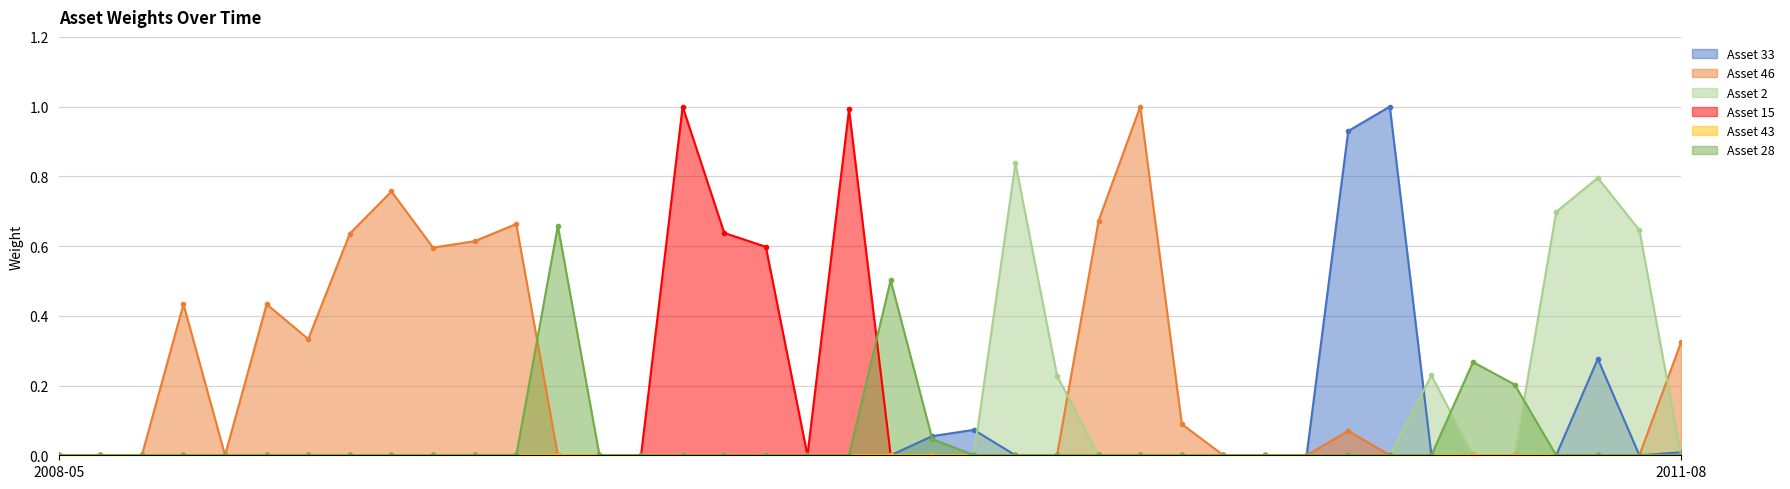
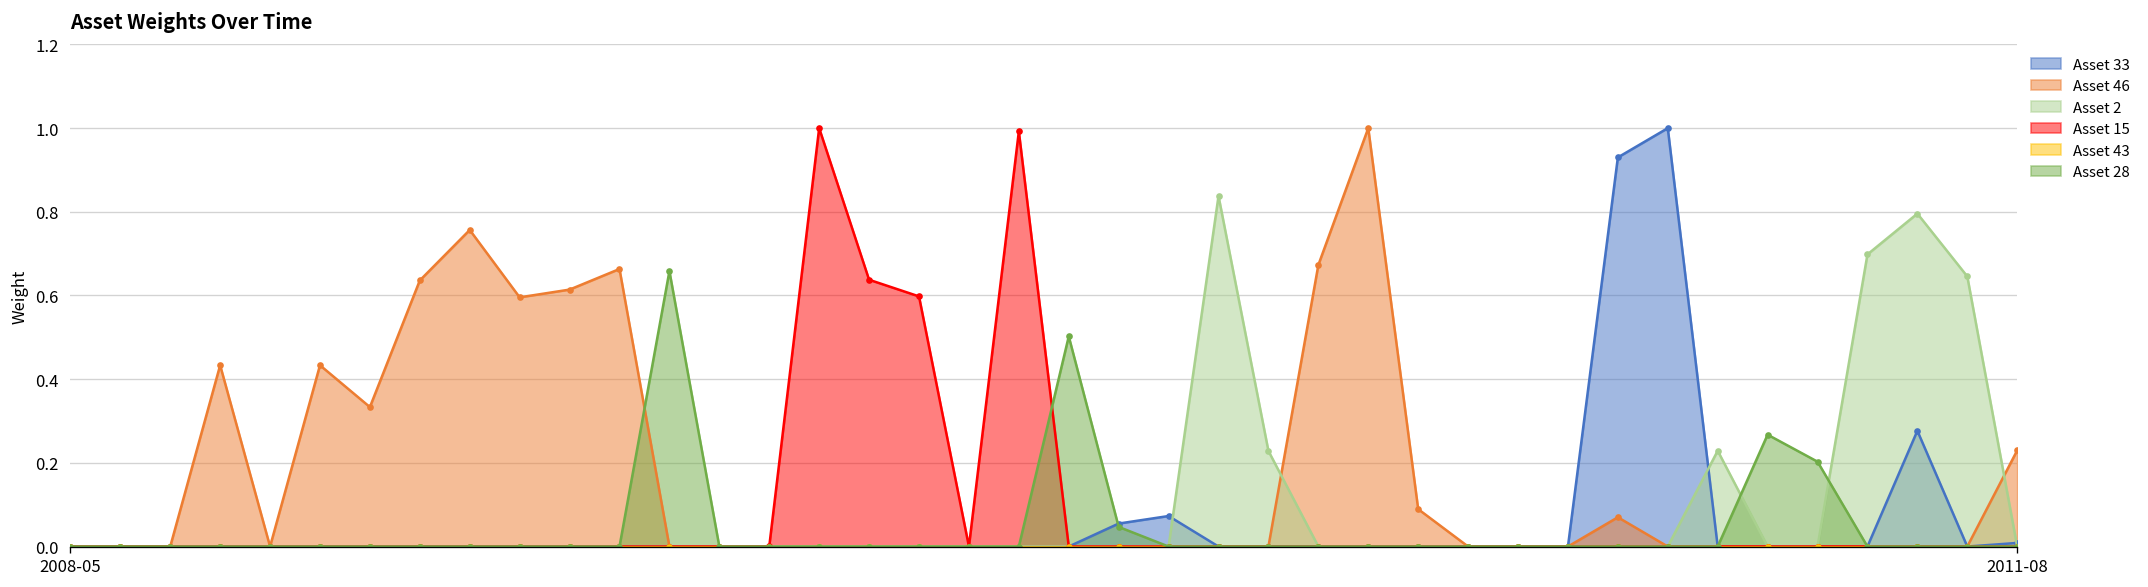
Asset 46, 2011-08: 0.32 -> 0.23
